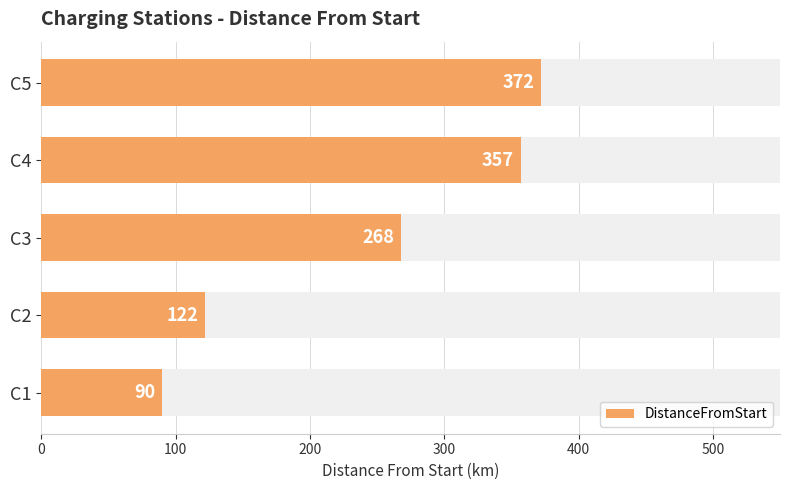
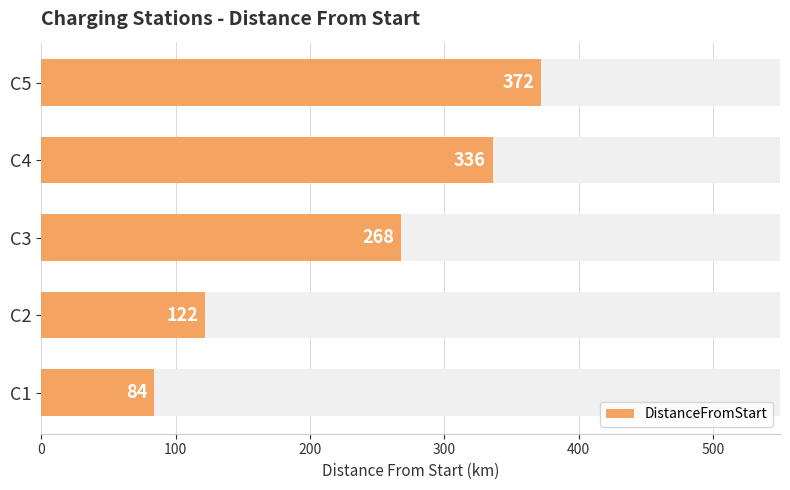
DistanceFromStart, C4: 357 -> 336
DistanceFromStart, C1: 90 -> 84
